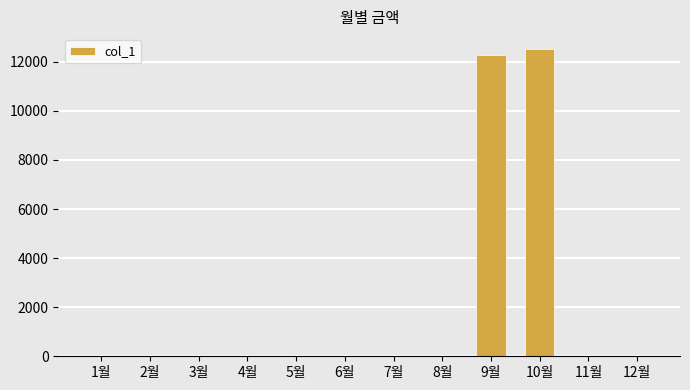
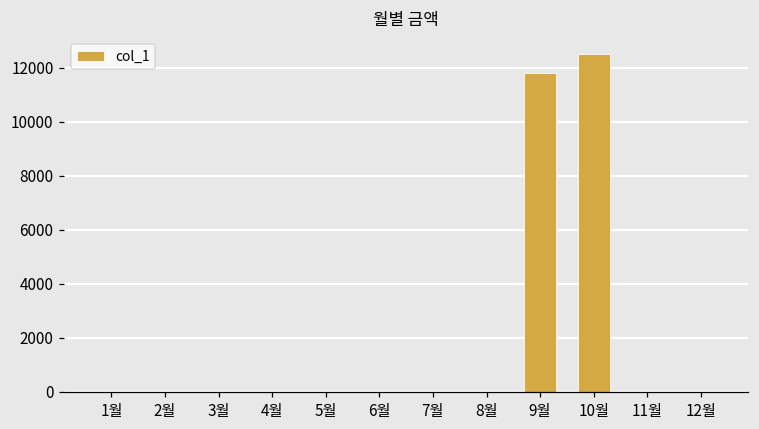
9월: 12300 -> 11800
